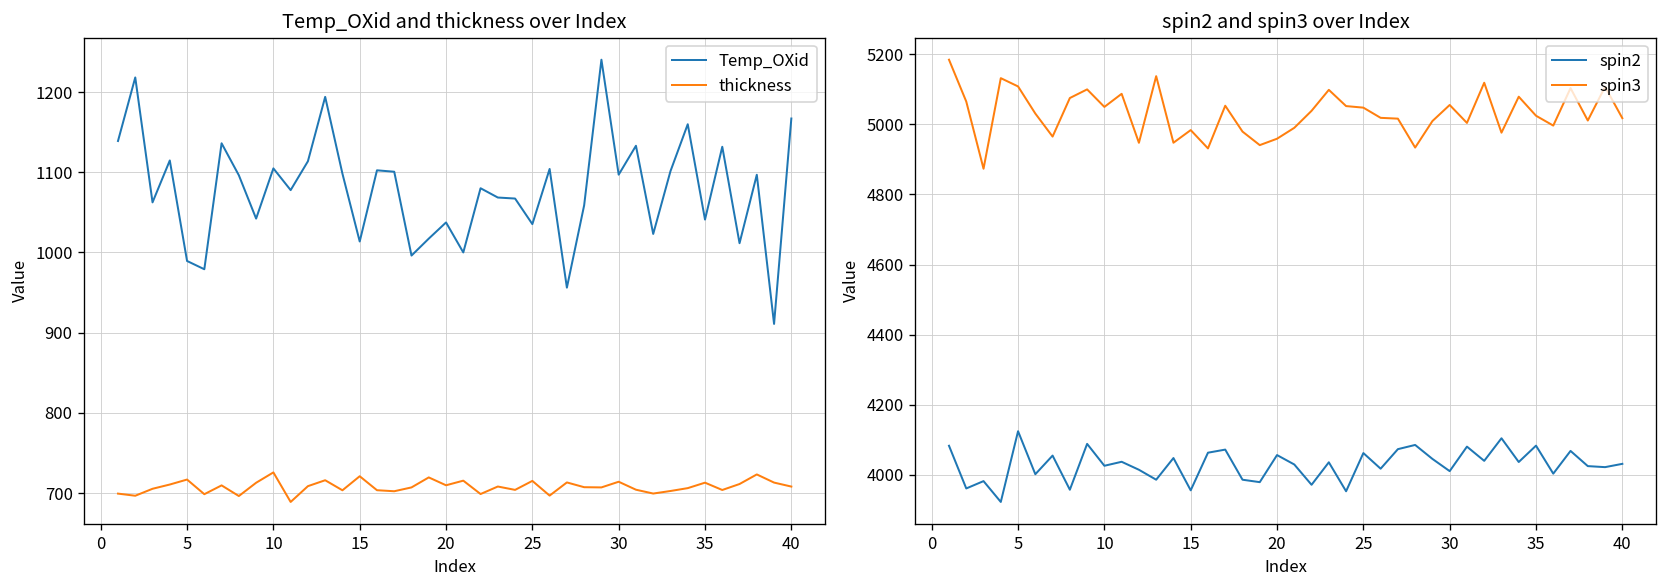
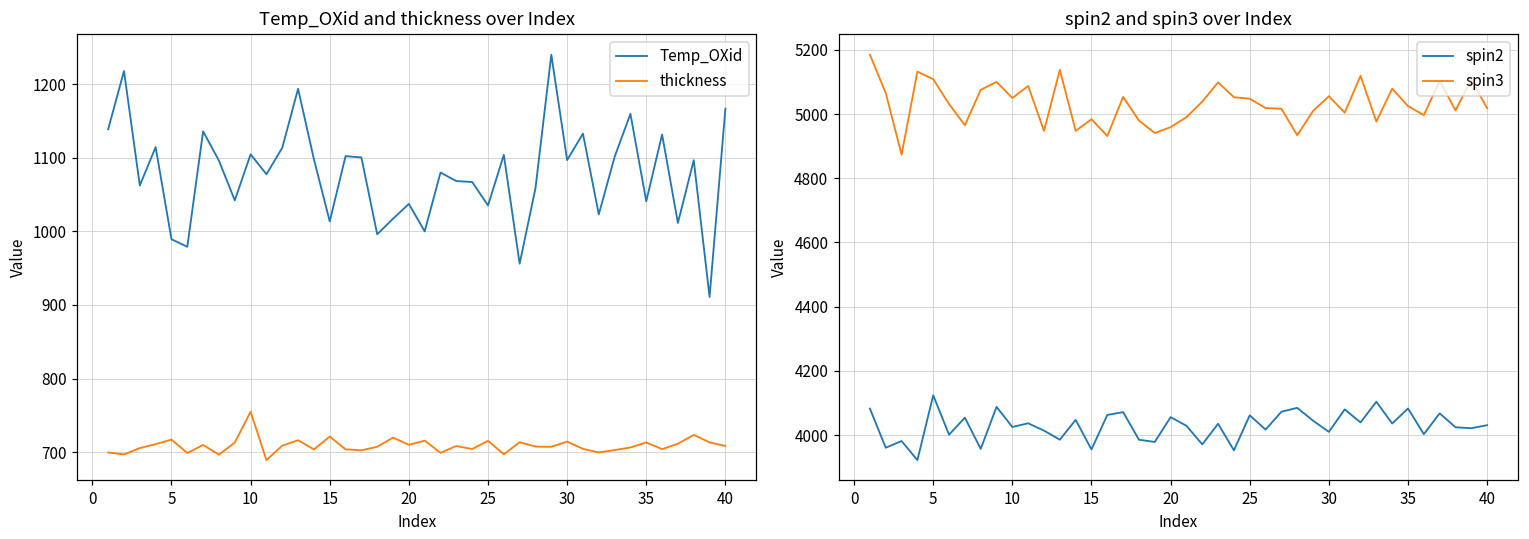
Temp_OXid and thickness over Index, thickness, 10: 730 -> 750
